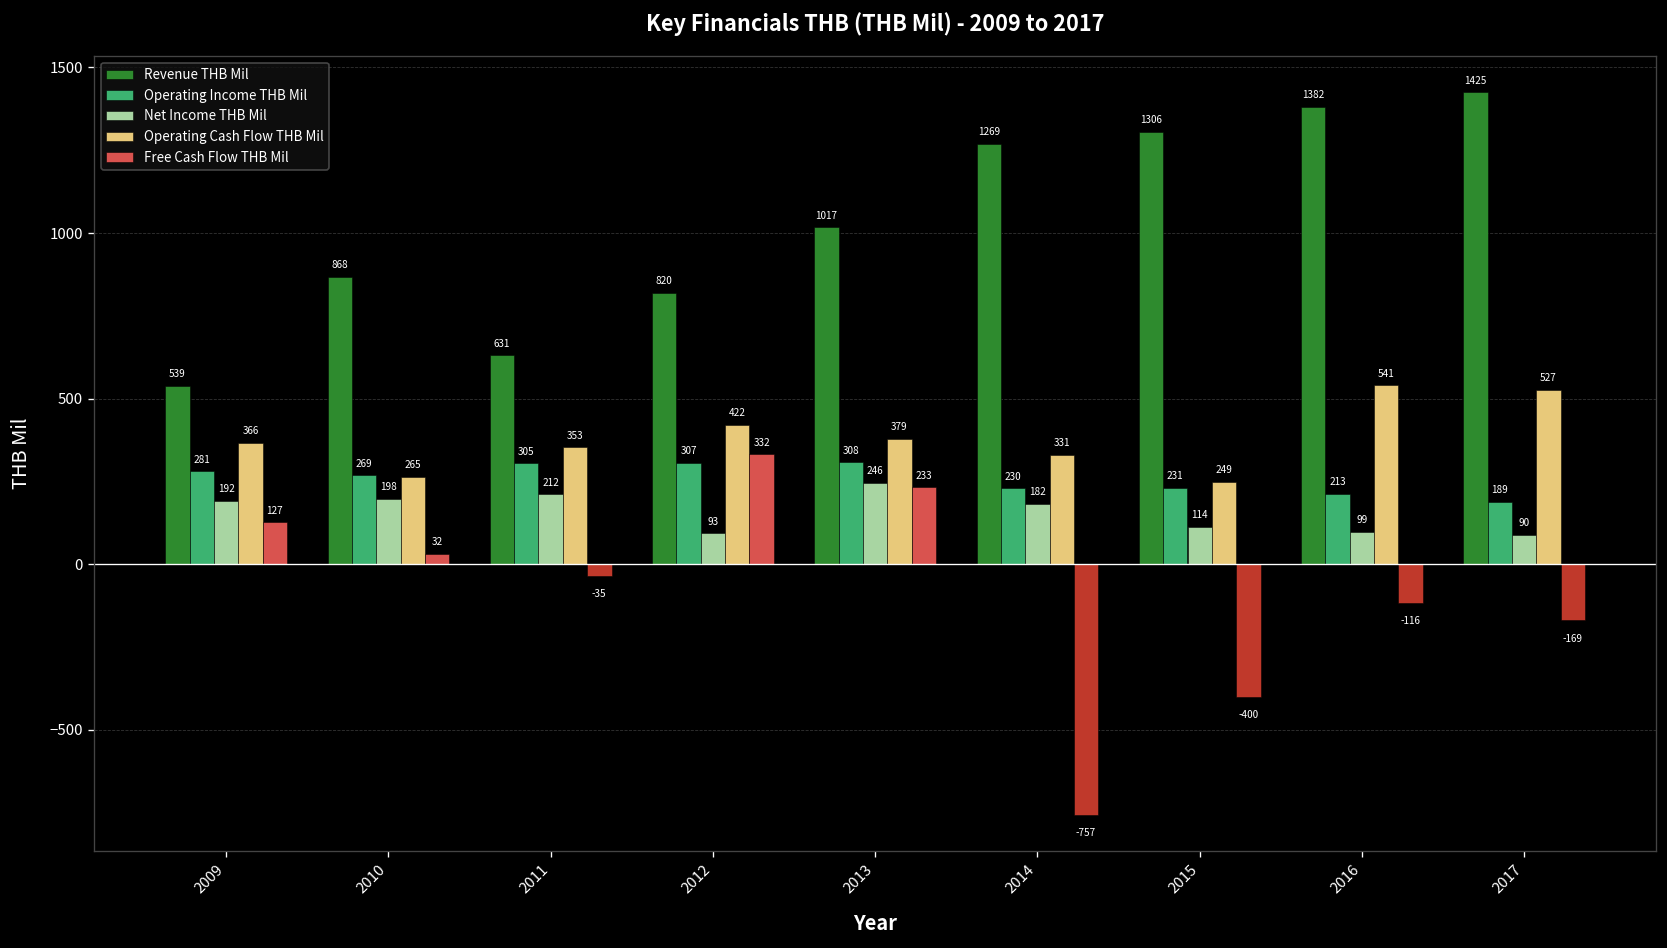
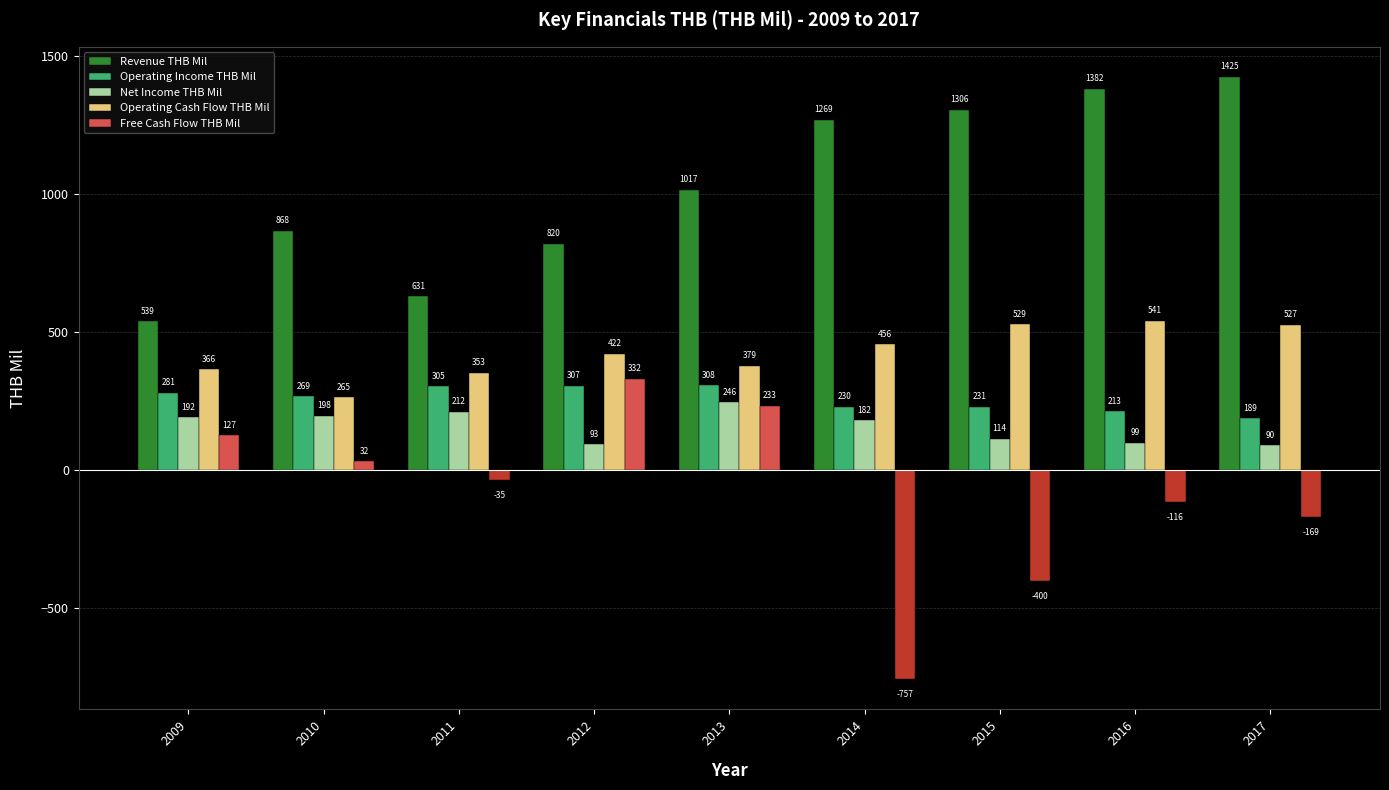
Operating Cash Flow THB Mil, 2014: 331 -> 456
Operating Cash Flow THB Mil, 2015: 249 -> 529
